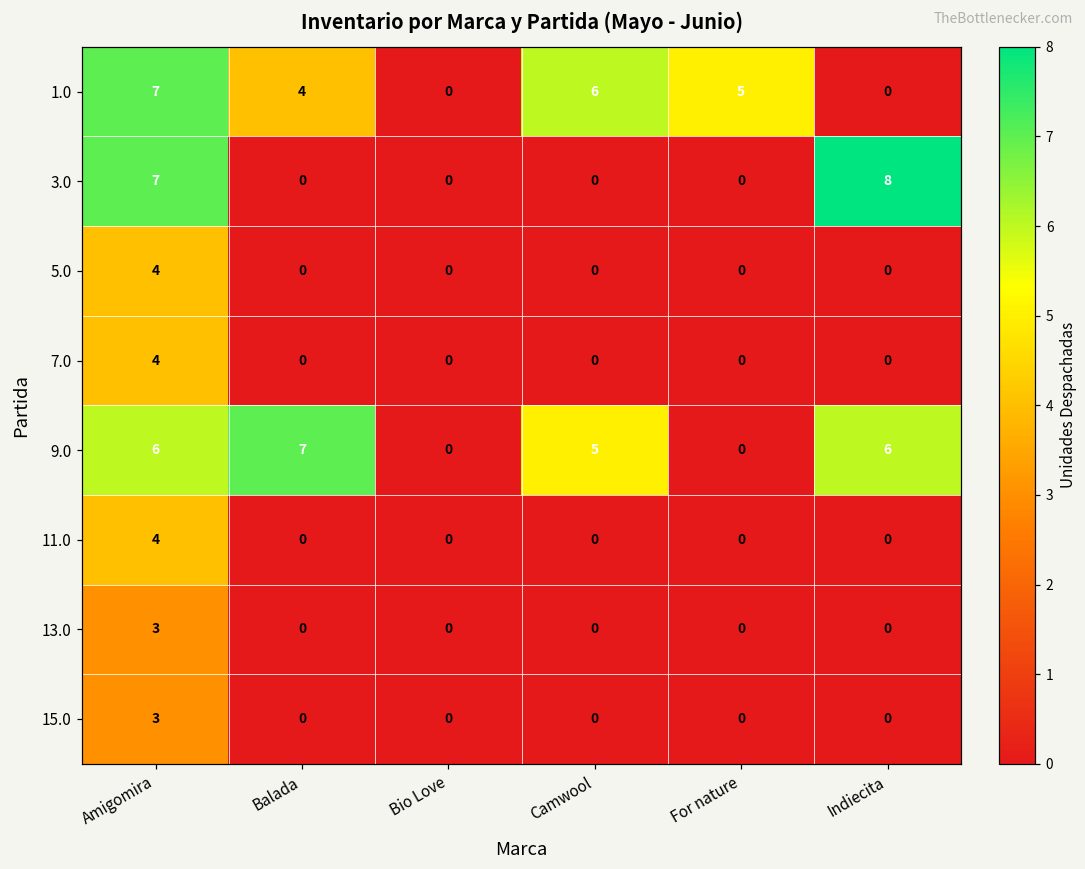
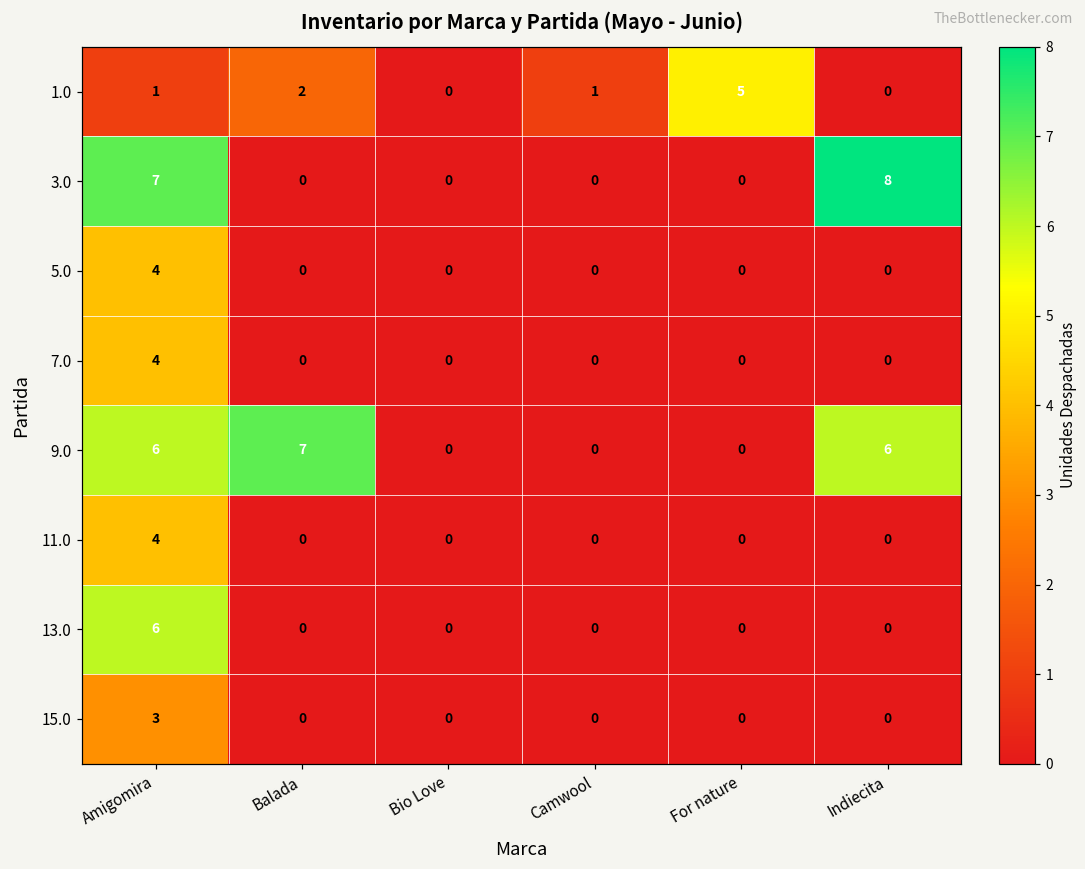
1.0, Amigomira: 7 -> 1
1.0, Balada: 4 -> 2
1.0, Camwool: 6 -> 1
9.0, Camwool: 5 -> 0
13.0, Amigomira: 3 -> 6
